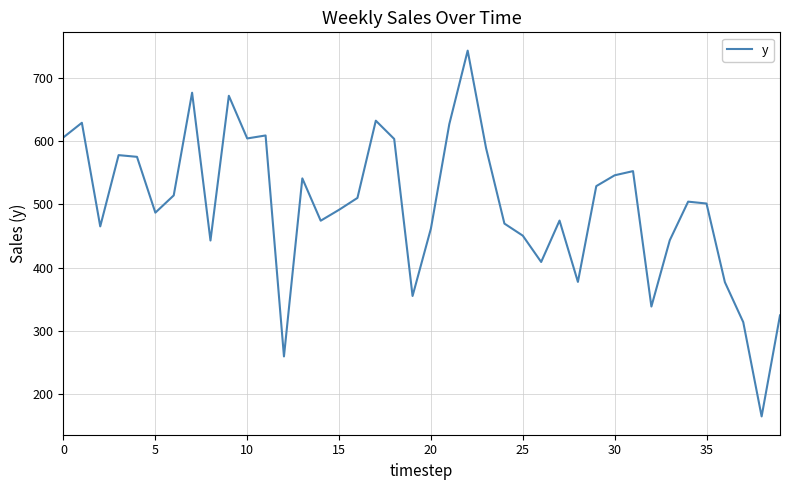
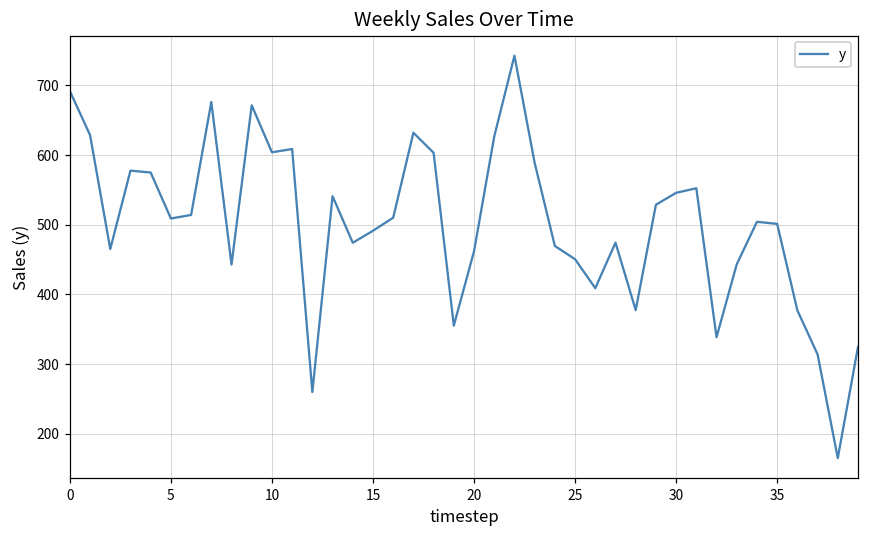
0: 610 -> 690
5: 490 -> 510
